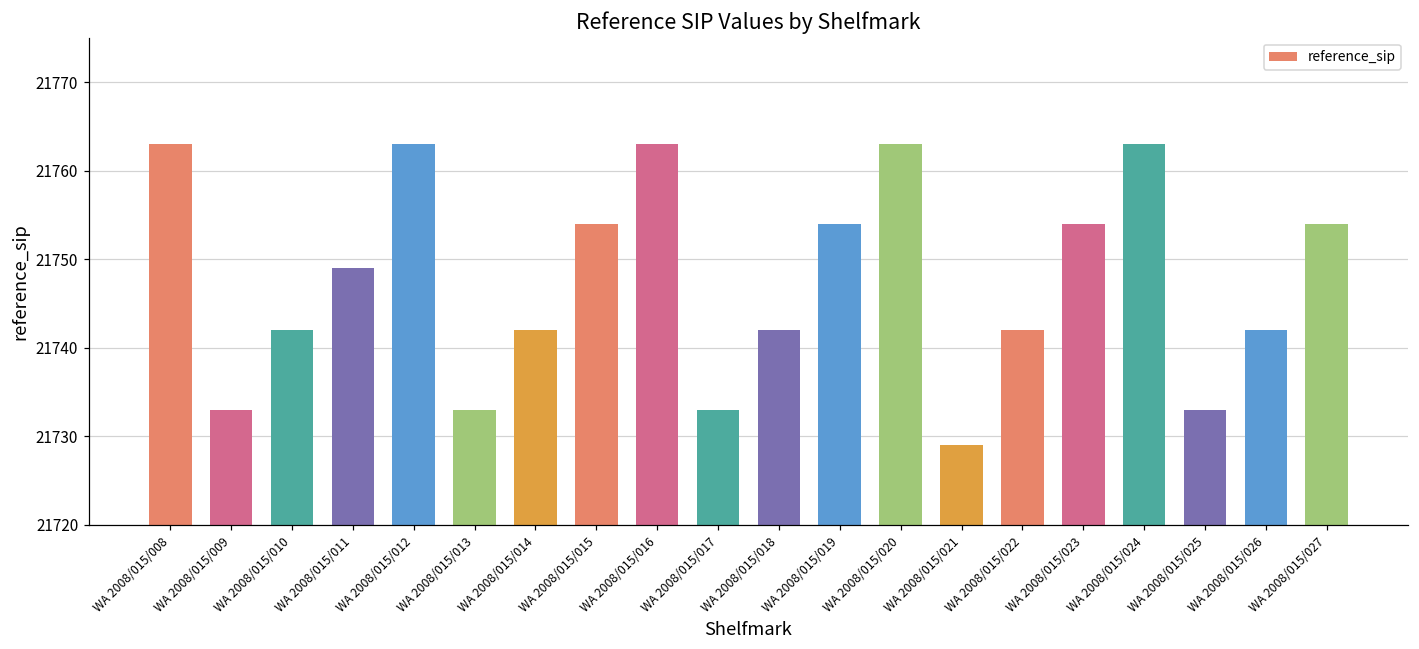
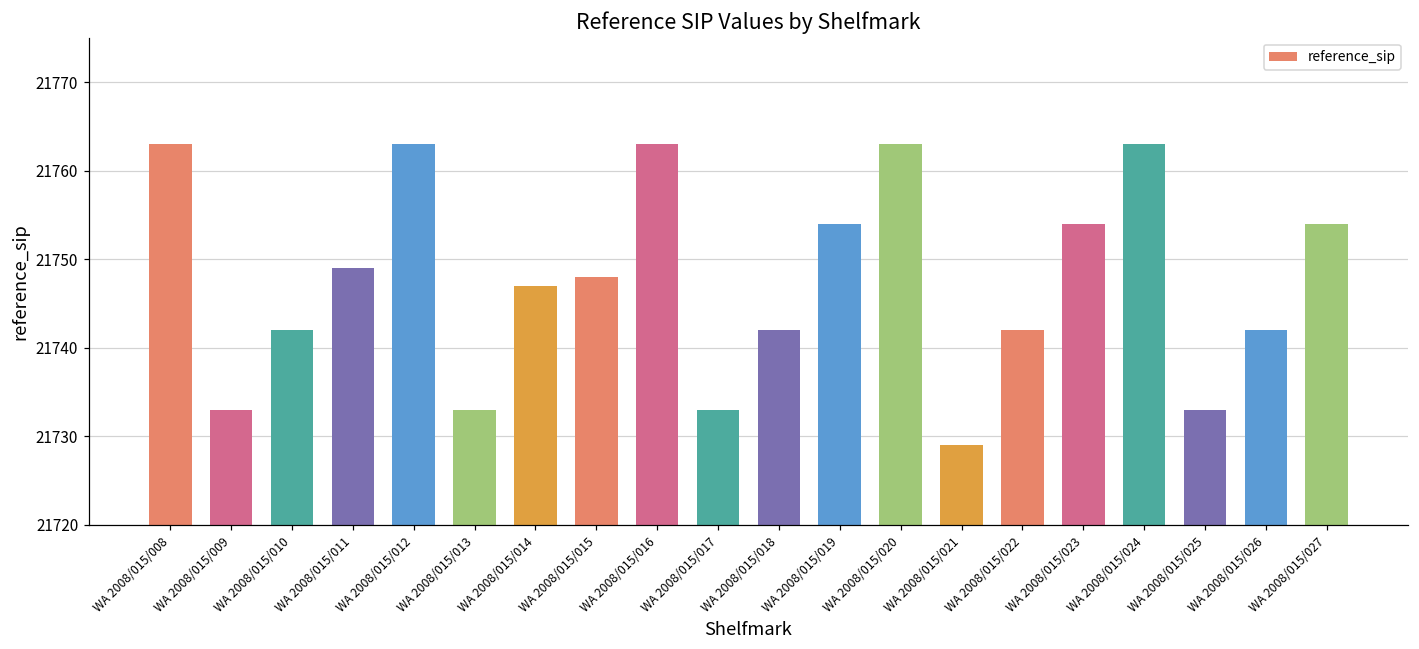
WA 2008/015/014: 21742 -> 21747
WA 2008/015/015: 21754 -> 21748
